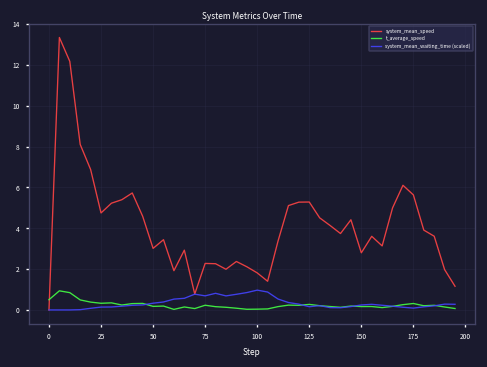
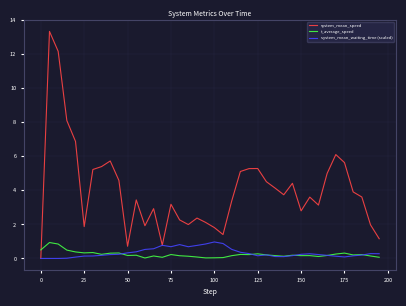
system_mean_speed, 25: 4.7 -> 1.9
system_mean_speed, 50: 3.0 -> 0.7
system_mean_speed, 75: 2.3 -> 3.2
